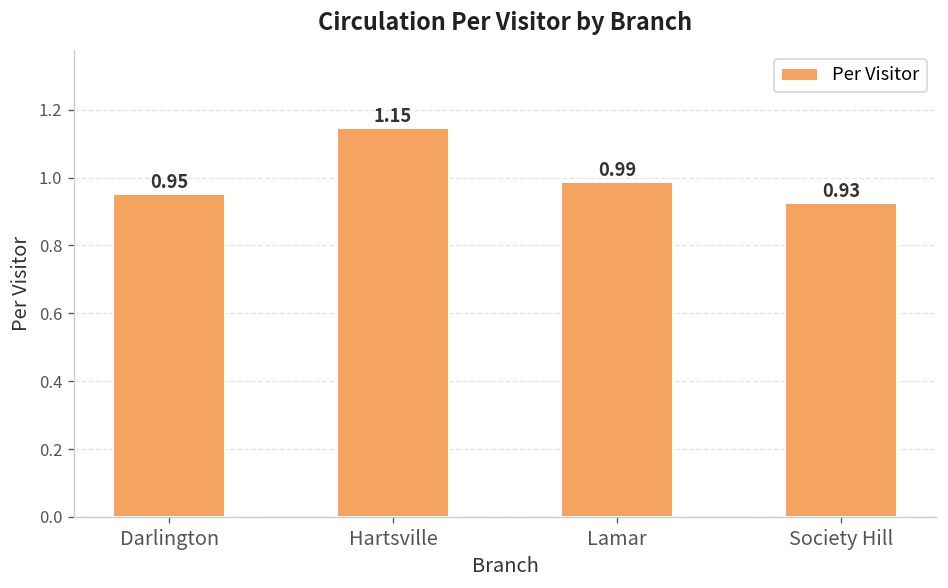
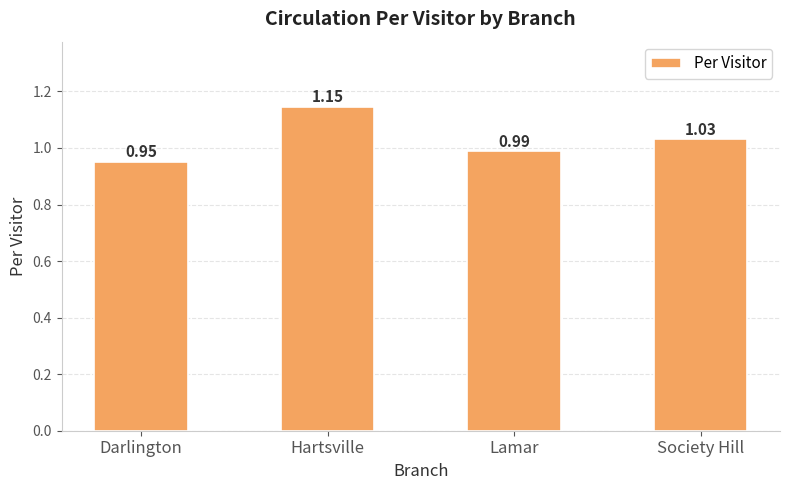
Society Hill: 0.93 -> 1.03
